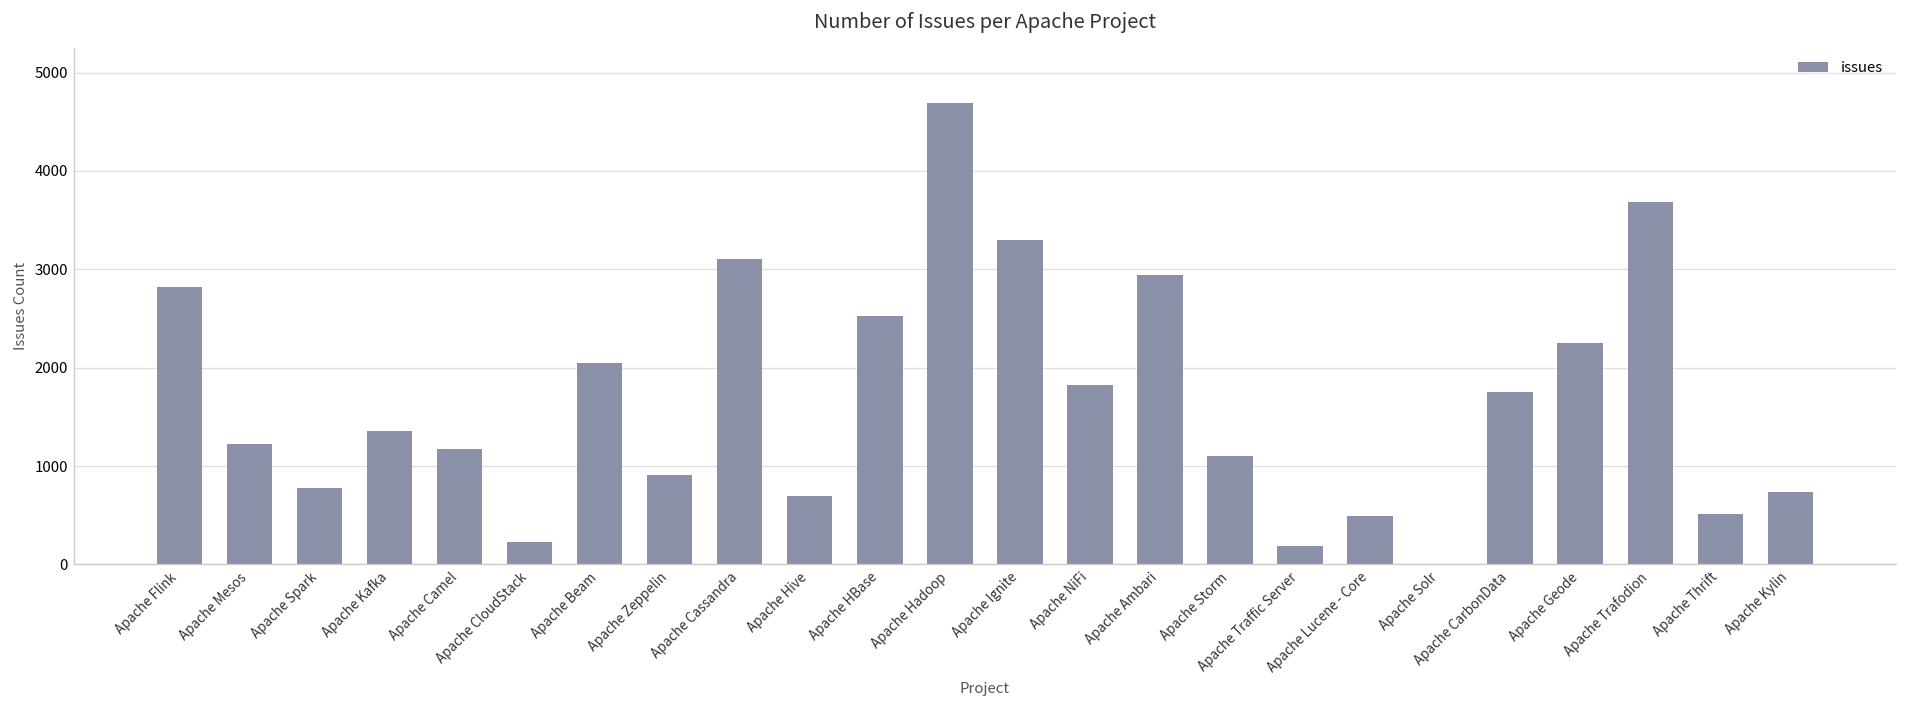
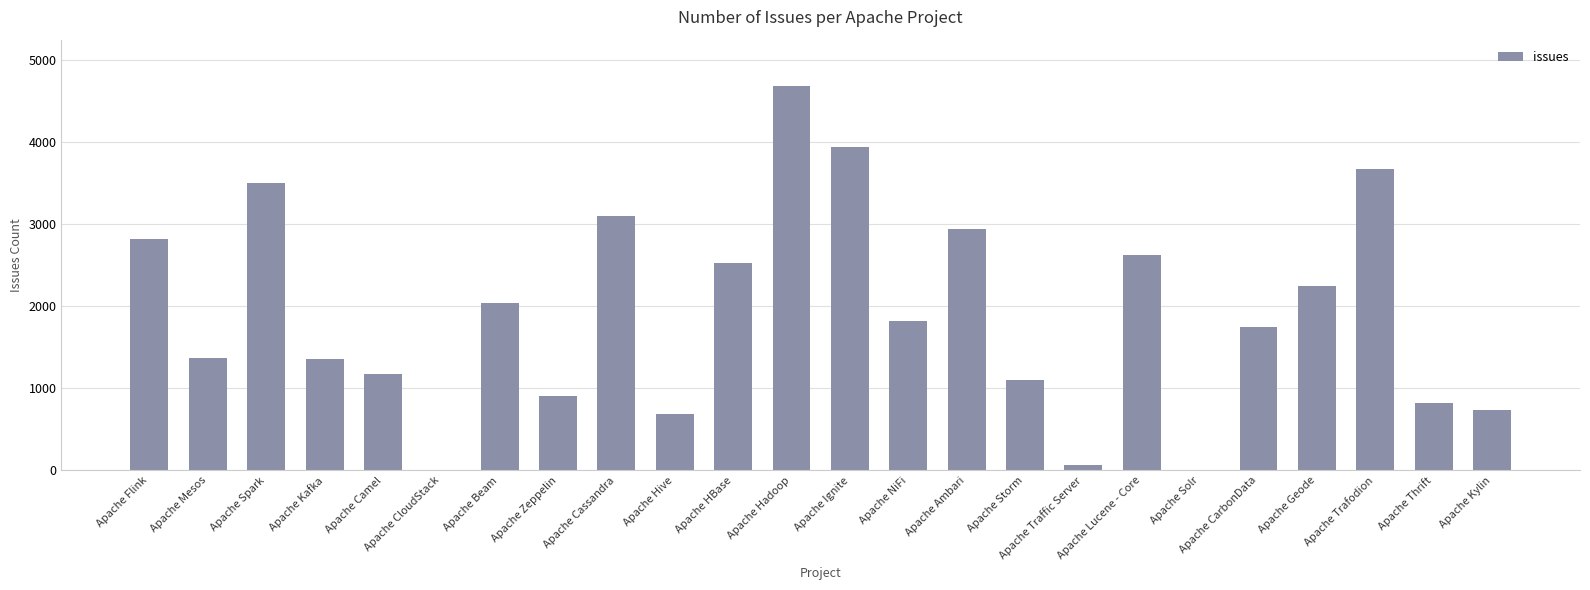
Apache Mesos: 1200 -> 1400
Apache Spark: 800 -> 3500
Apache CloudStack: 200 -> 0
Apache Ignite: 3300 -> 3900
Apache Traffic Server: 200 -> 100
Apache Lucene - Core: 500 -> 2600
Apache Thrift: 500 -> 800
